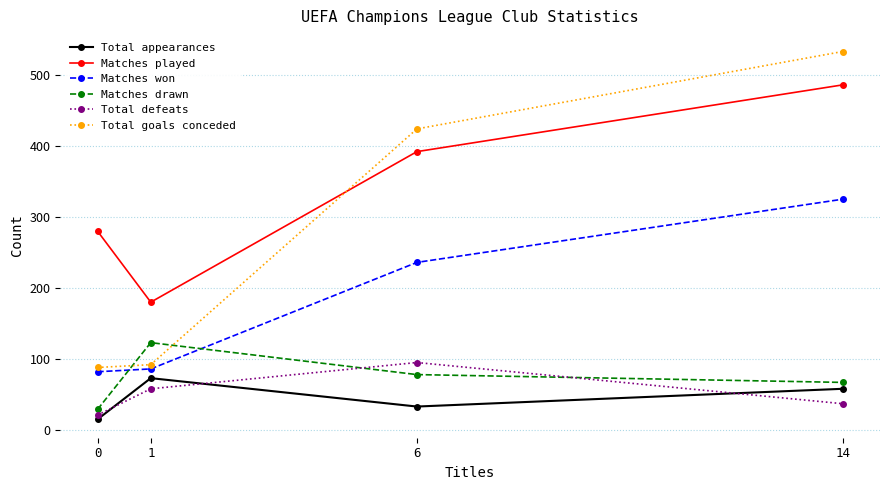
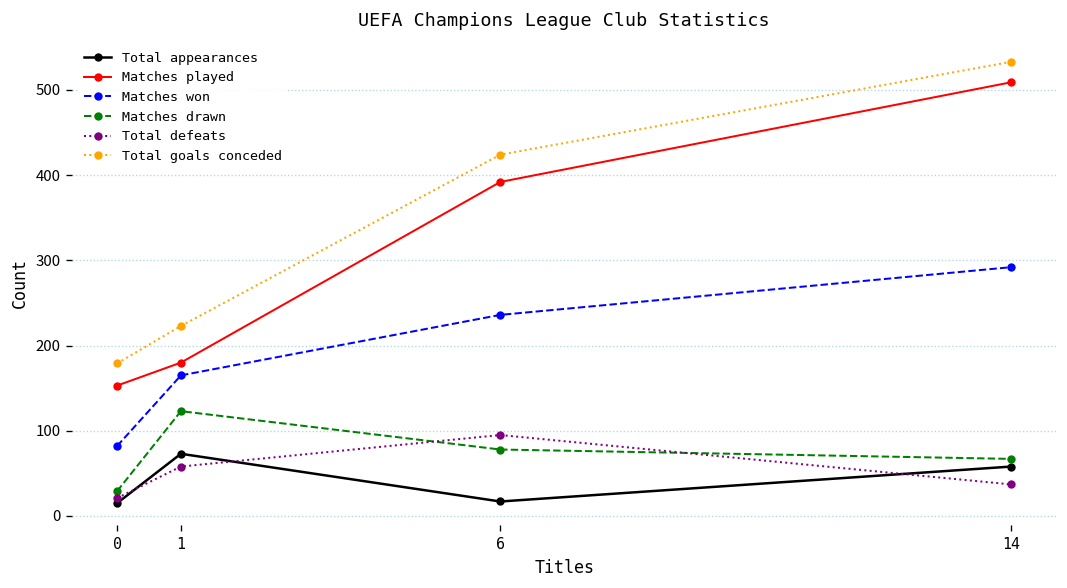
Matches played, 0: 280 -> 150
Total goals conceded, 0: 90 -> 180
Matches won, 1: 90 -> 170
Total goals conceded, 1: 90 -> 220
Total appearances, 6: 30 -> 20
Matches played, 14: 490 -> 510
Matches won, 14: 330 -> 290
